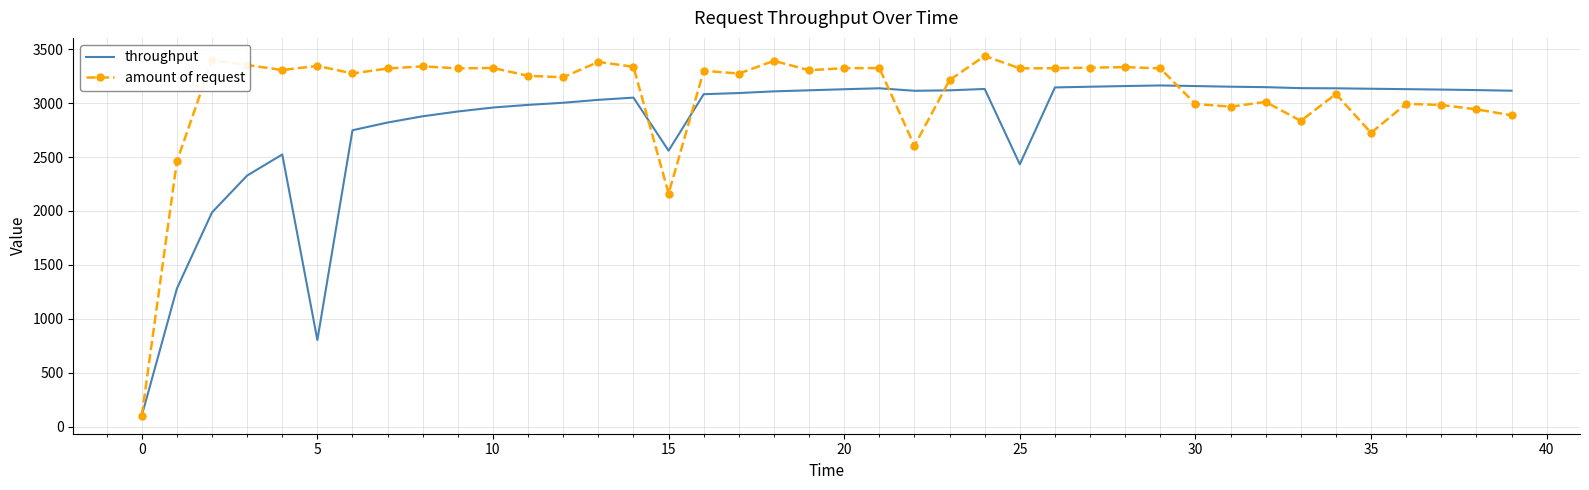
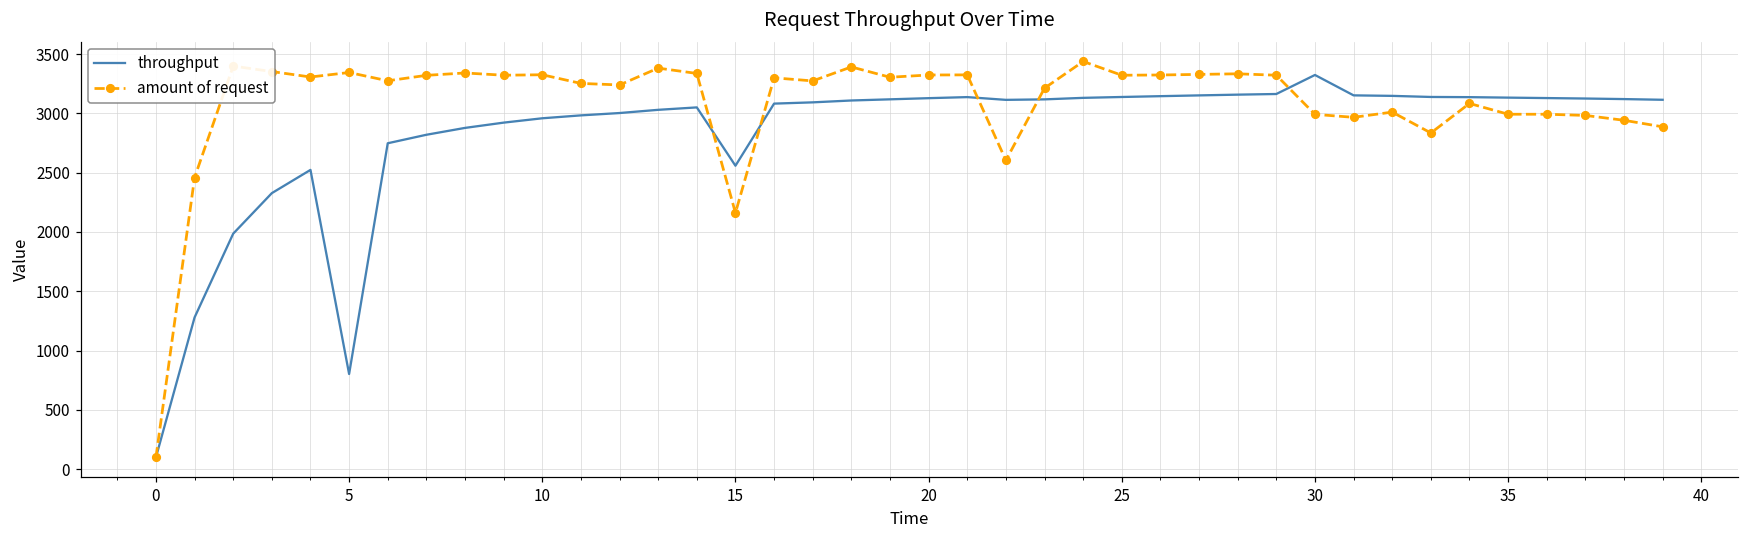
throughput, 25: 2430 -> 3140
throughput, 30: 3160 -> 3320
amount of request, 35: 2720 -> 2990
